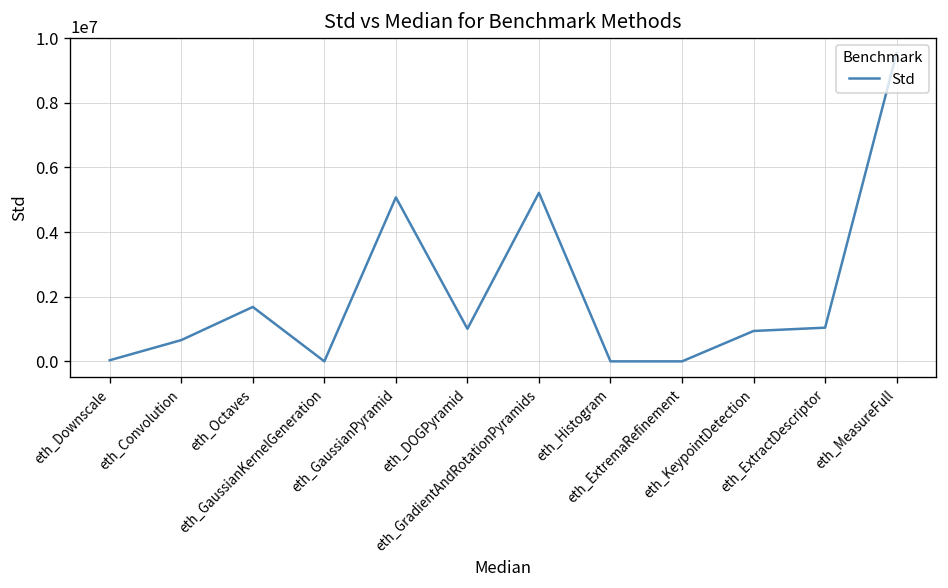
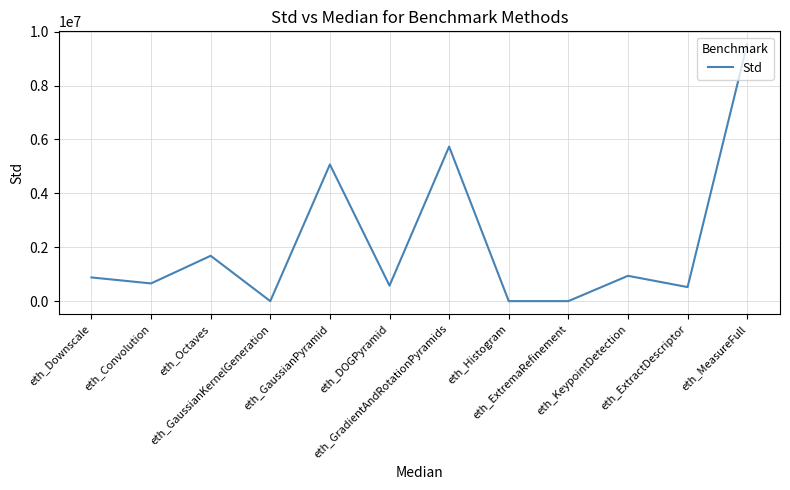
eth_Downscale: 0 -> 900000
eth_DOGPyramid: 1000000 -> 600000
eth_GradientAndRotationPyramids: 5200000 -> 5700000
eth_ExtractDescriptor: 1000000 -> 500000
